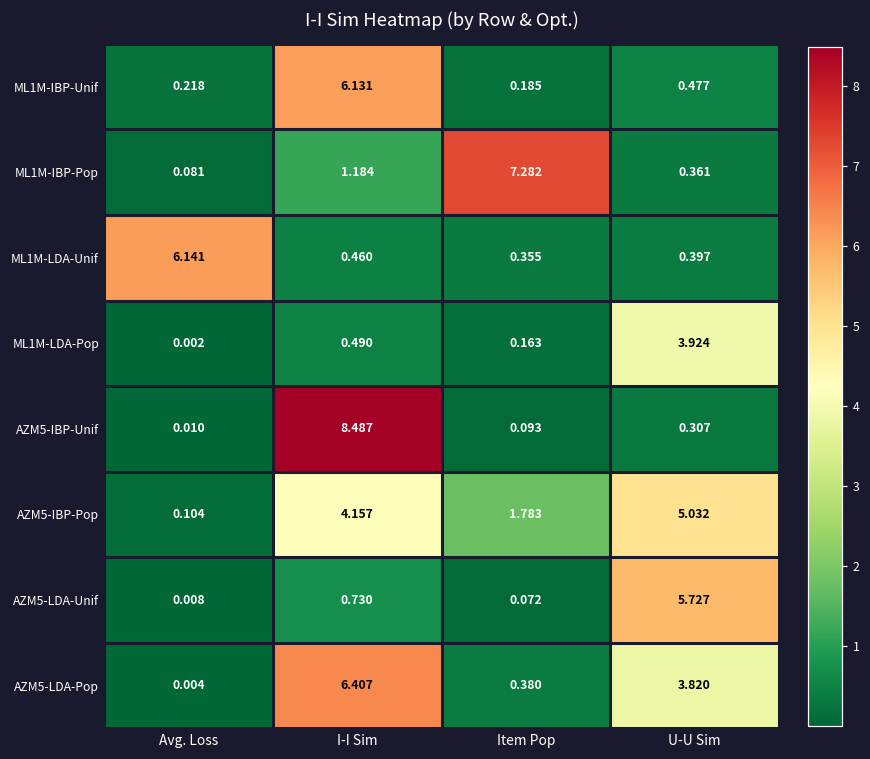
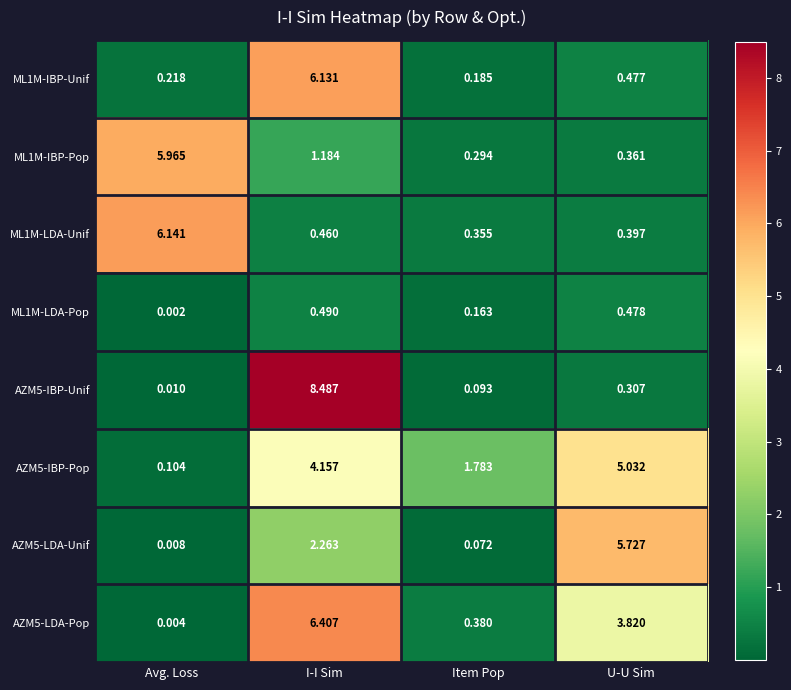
ML1M-IBP-Pop, Avg. Loss: 0.081 -> 5.965
ML1M-IBP-Pop, Item Pop: 7.282 -> 0.294
ML1M-LDA-Pop, U-U Sim: 3.924 -> 0.478
AZM5-LDA-Unif, I-I Sim: 0.730 -> 2.263
